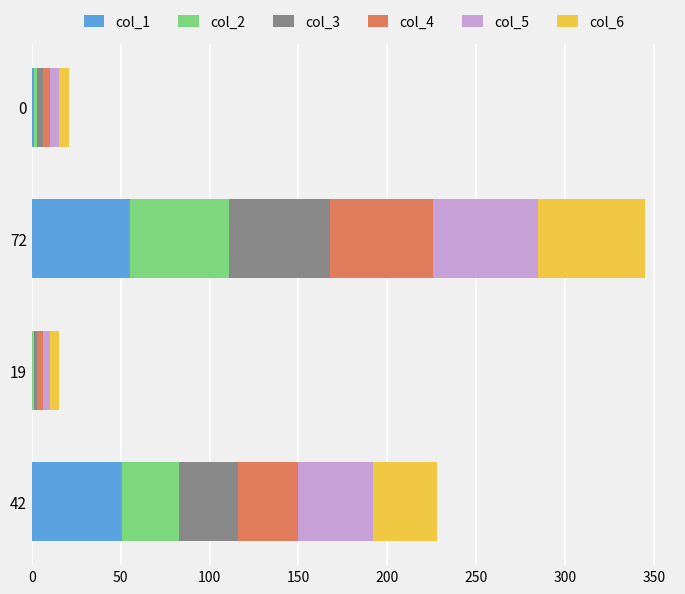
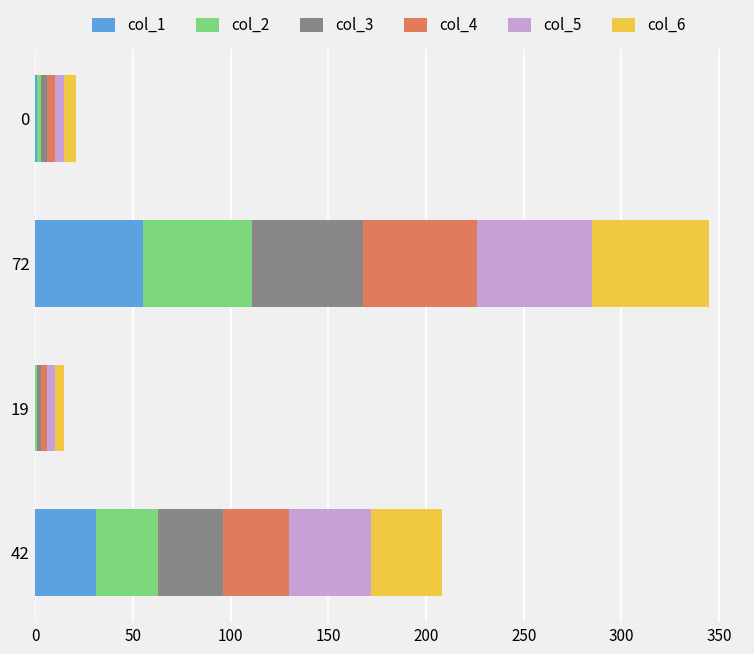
col_1, 42: 51 -> 31
